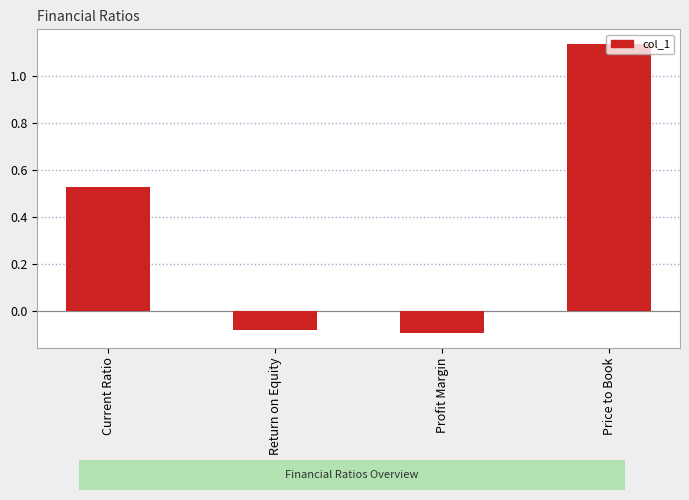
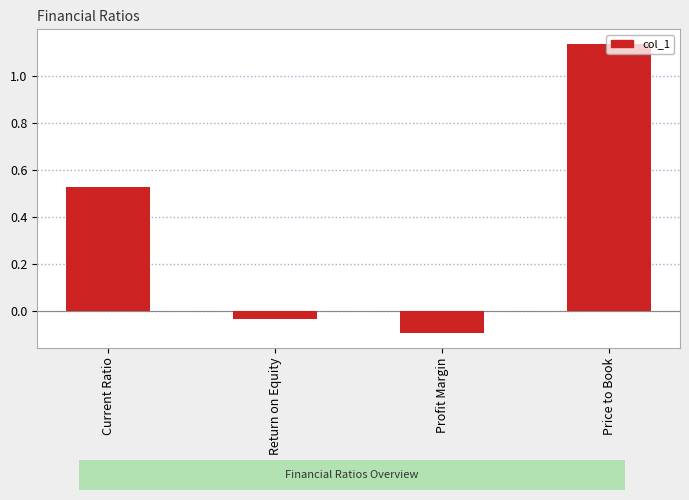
Return on Equity: -0.08 -> -0.03
